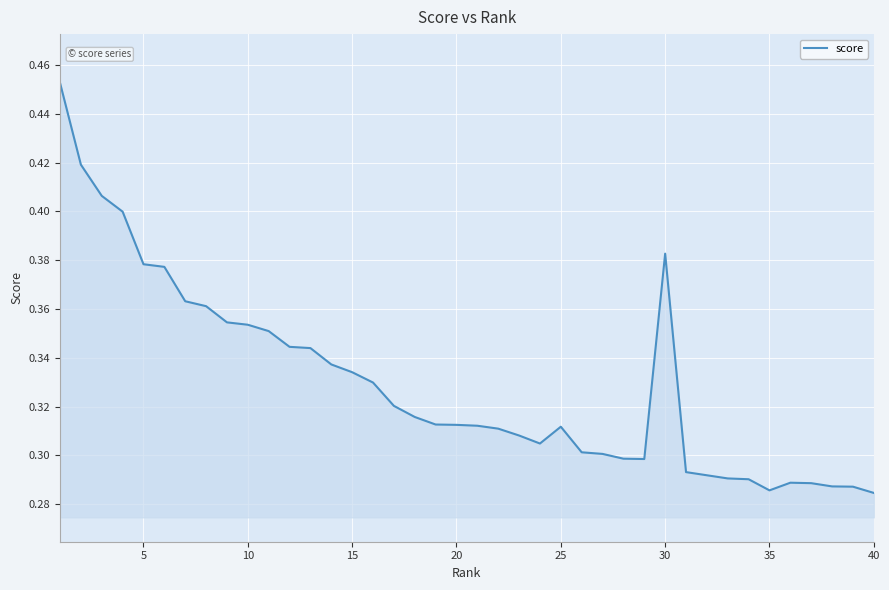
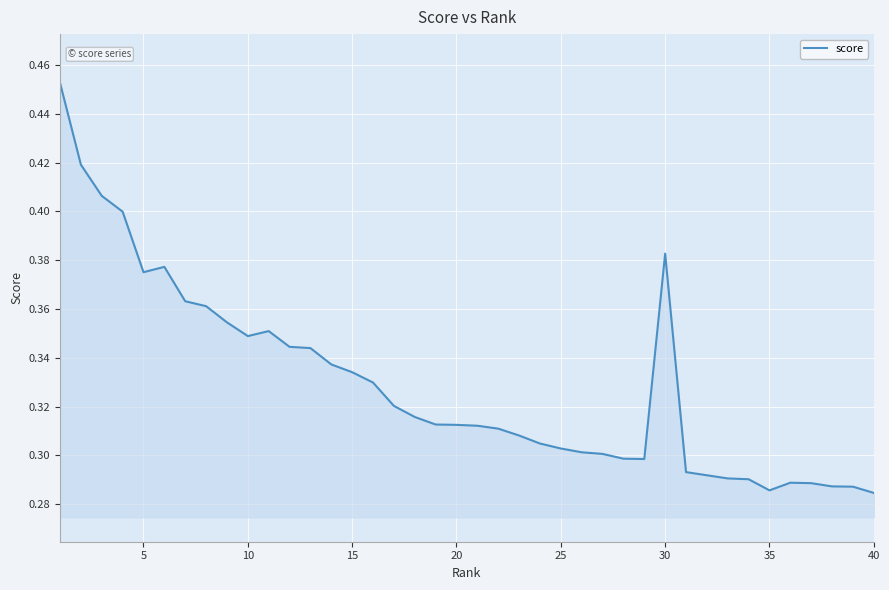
5: 0.378 -> 0.375
10: 0.354 -> 0.349
25: 0.312 -> 0.303
